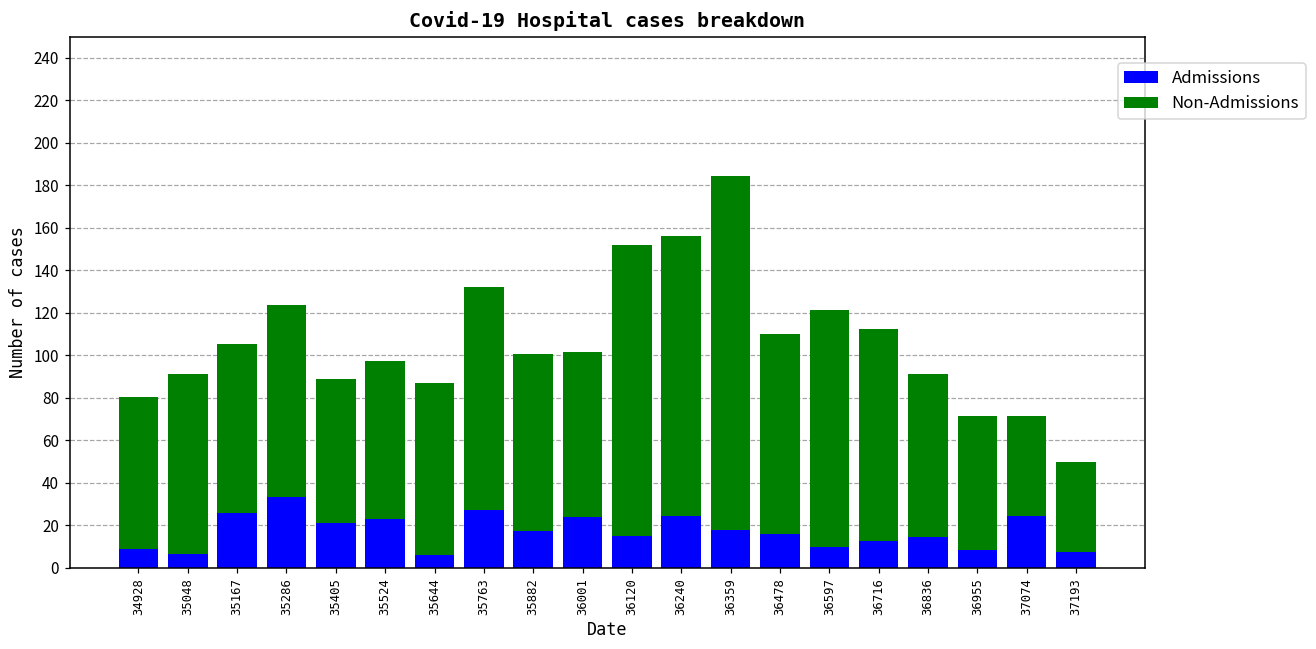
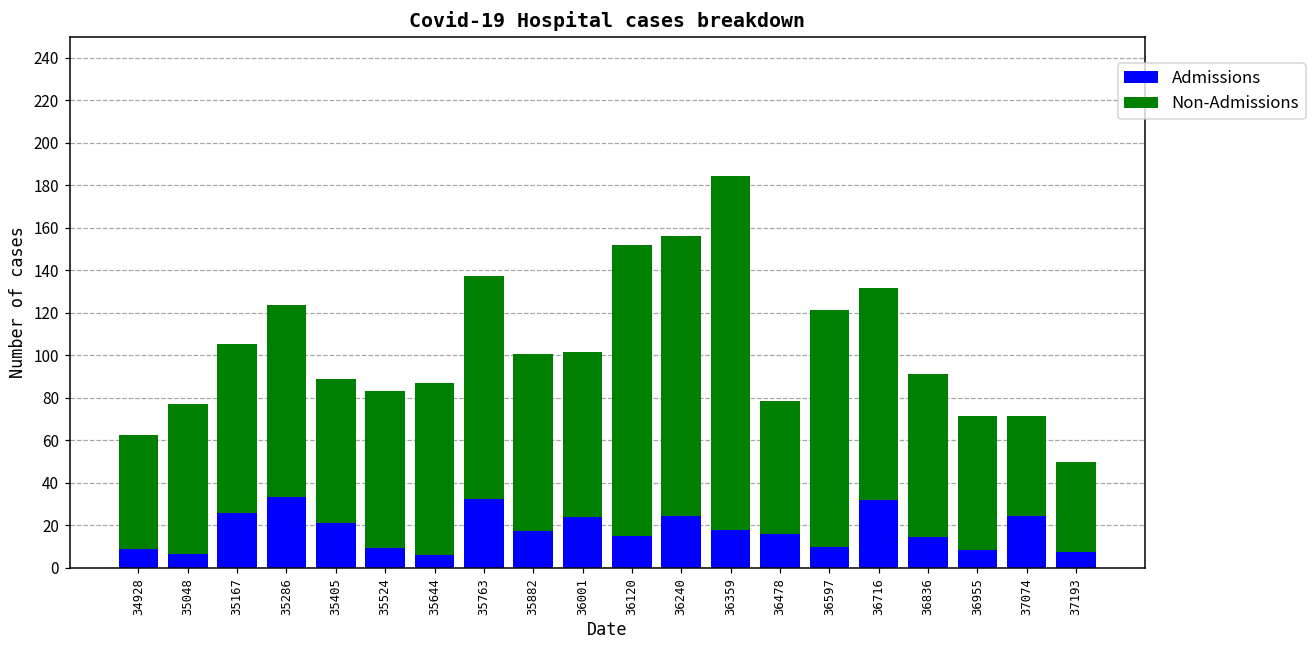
Non-Admissions, 34928: 72 -> 54
Non-Admissions, 35048: 85 -> 71
Admissions, 35524: 23 -> 9
Admissions, 35763: 27 -> 33
Non-Admissions, 36478: 94 -> 63
Admissions, 36716: 13 -> 32
